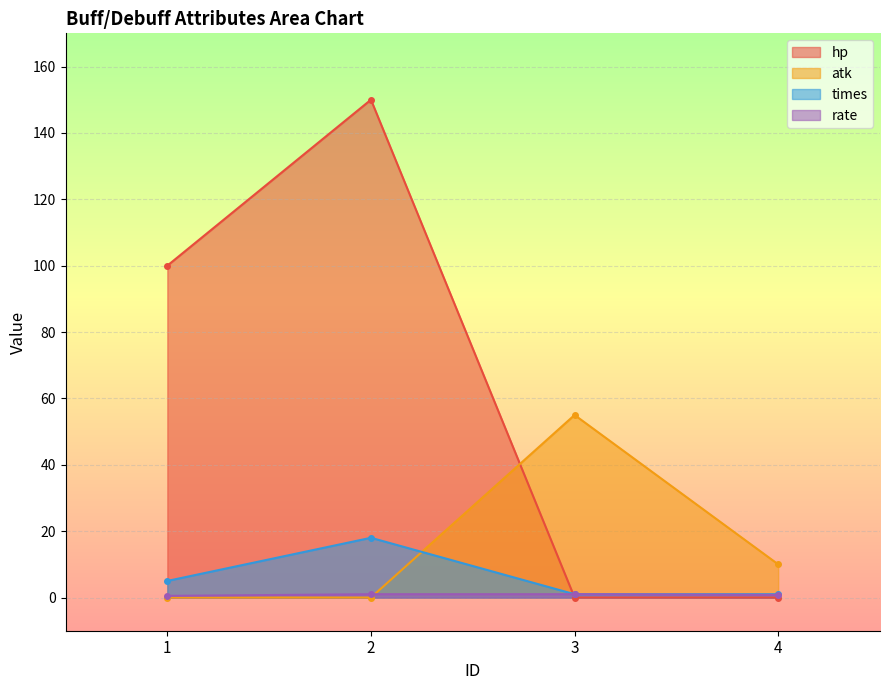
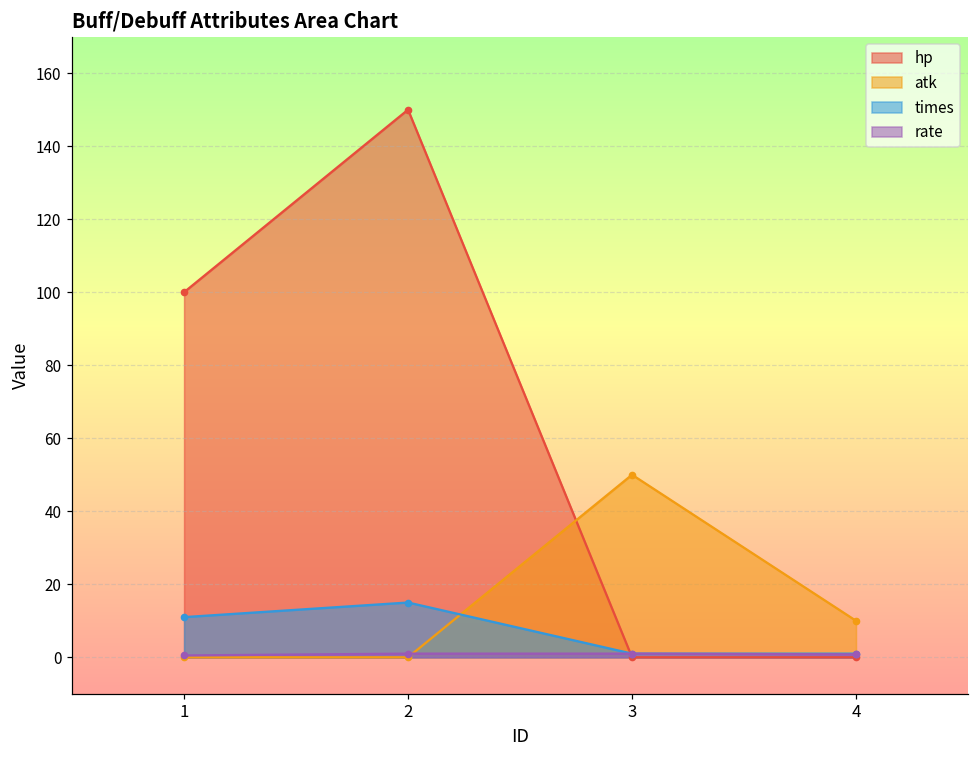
times, 1: 5 -> 11
times, 2: 18 -> 15
atk, 3: 55 -> 50
